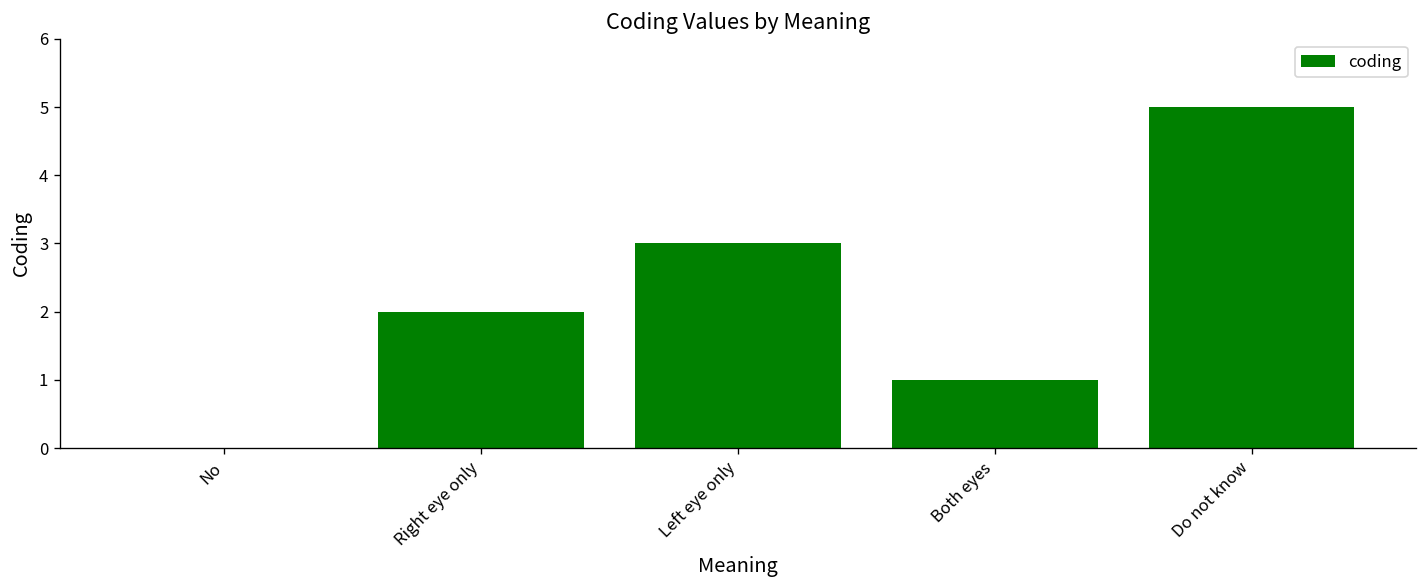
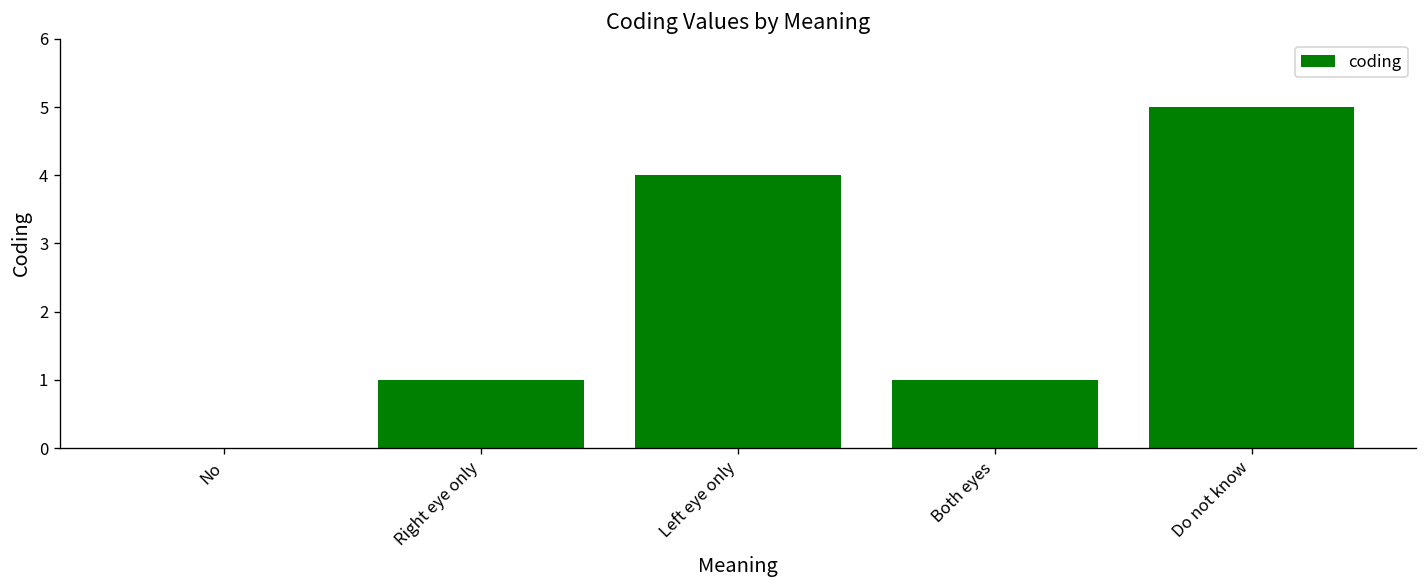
Right eye only: 2 -> 1
Left eye only: 3 -> 4
